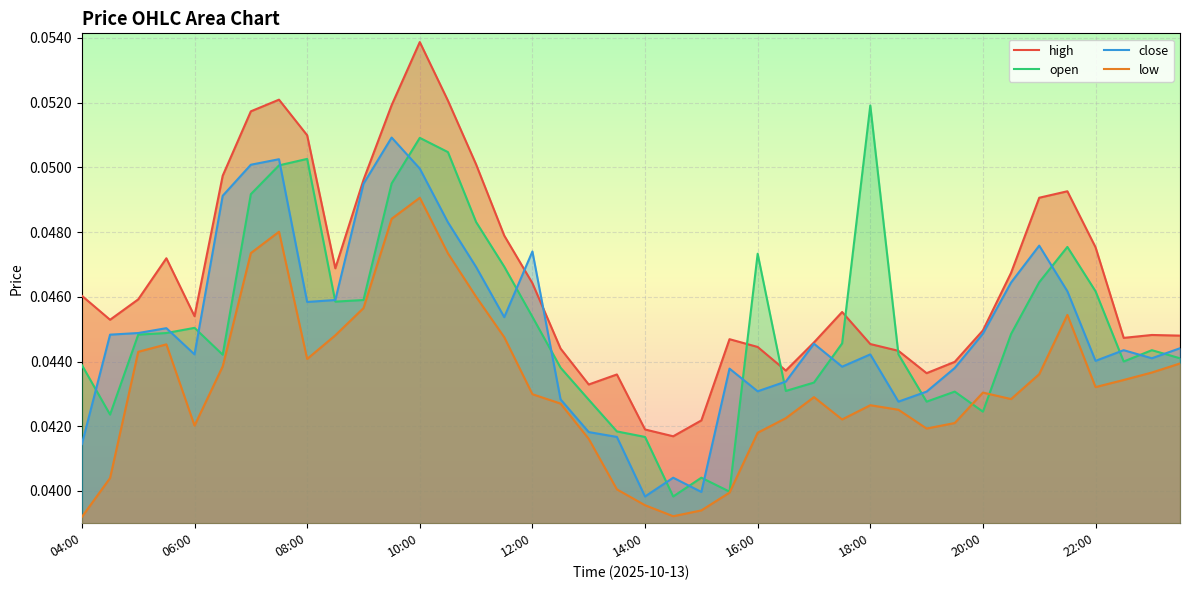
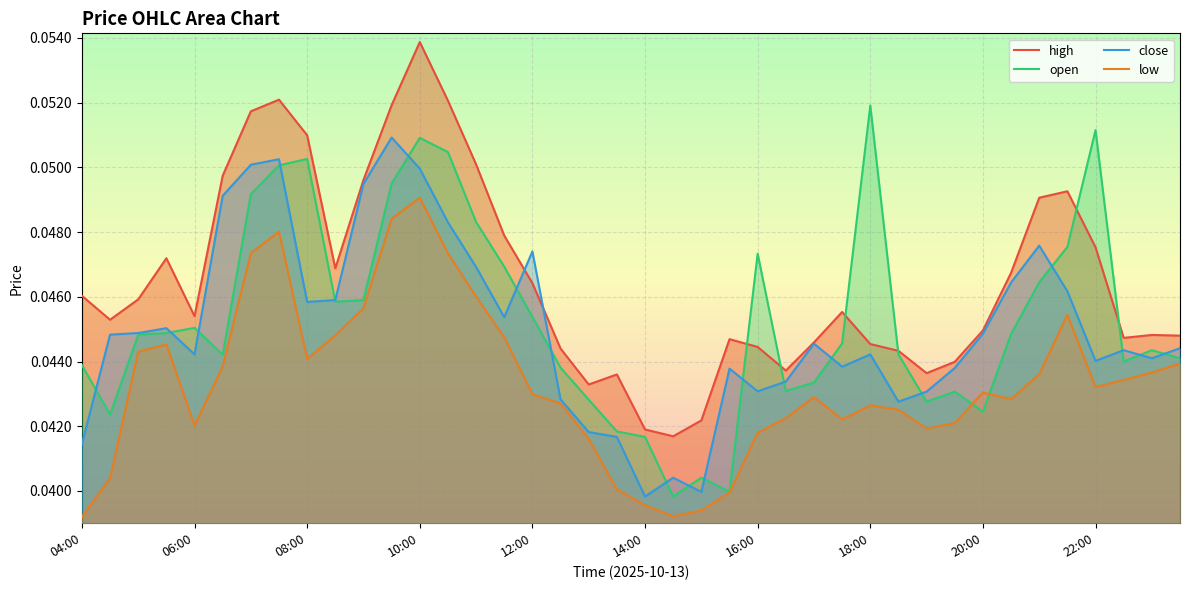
open, 22:00: 0.0462 -> 0.0512
